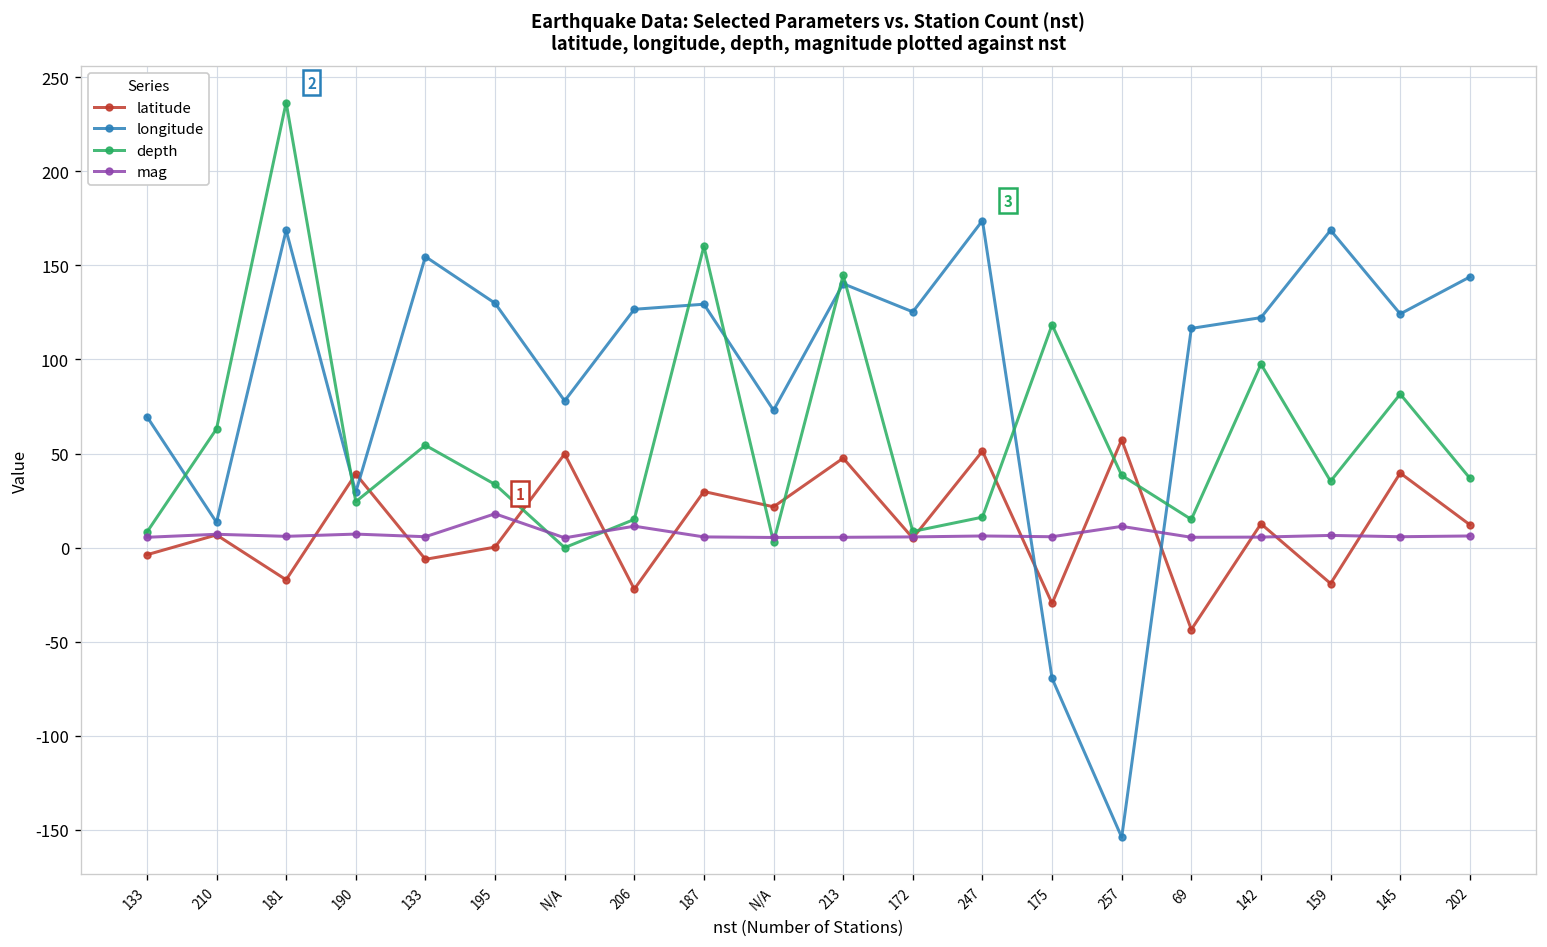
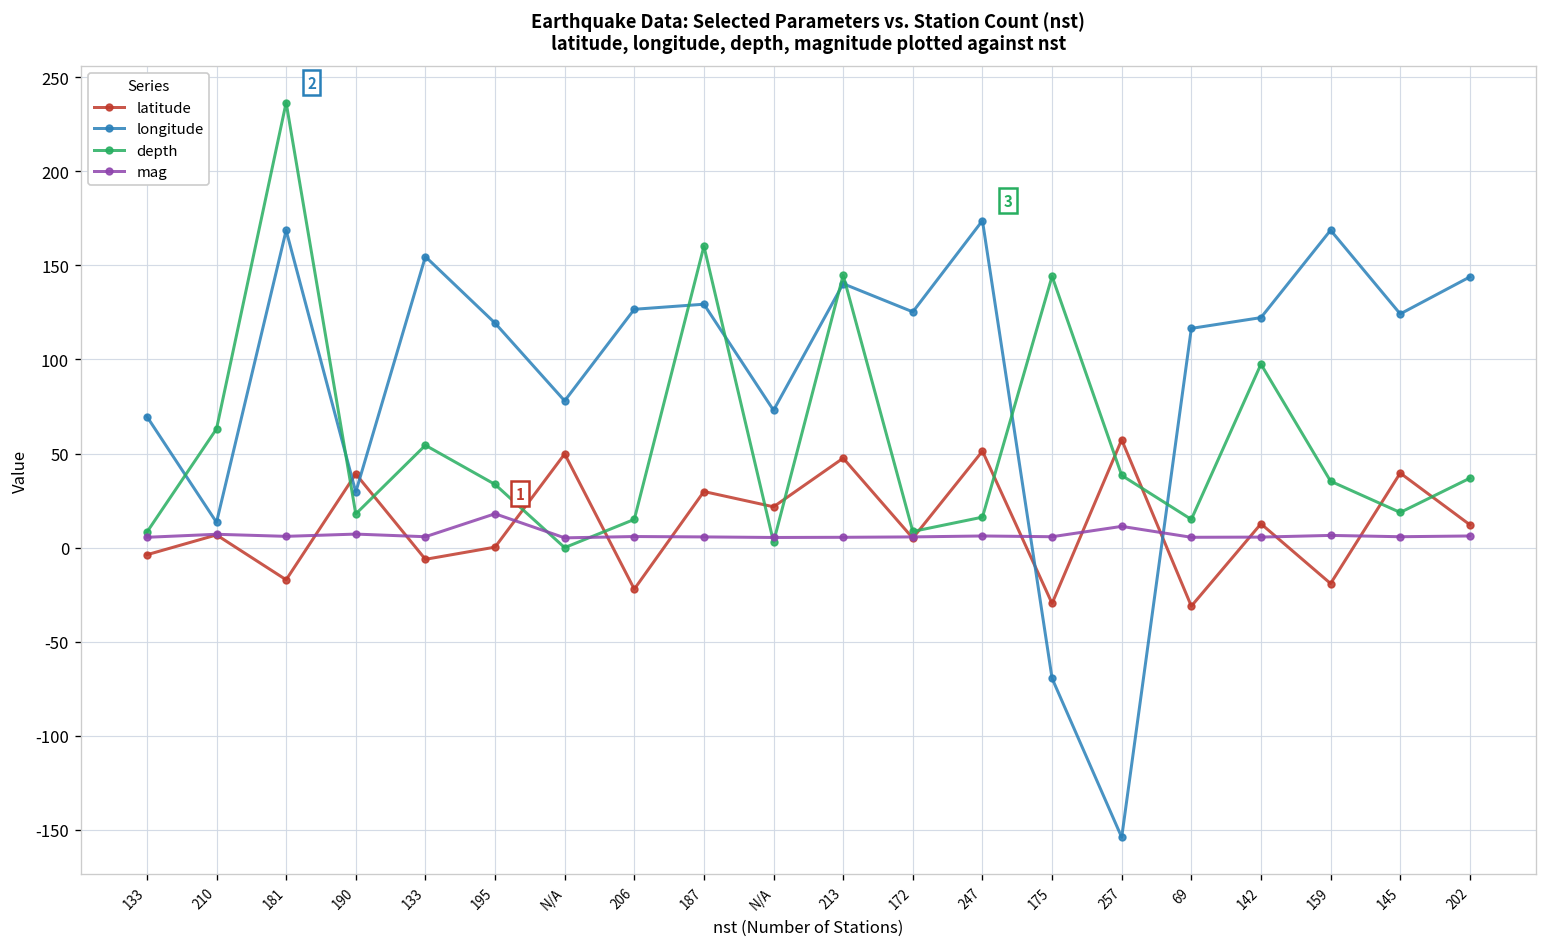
depth, 190: 24 -> 18
longitude, 195: 130 -> 119
mag, 206: 11 -> 6
depth, 175: 118 -> 144
latitude, 69: -44 -> -31
depth, 145: 82 -> 19
